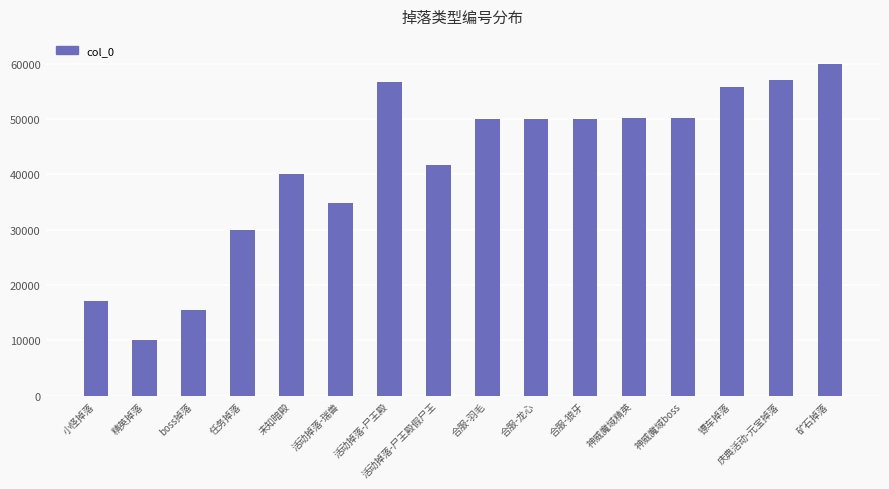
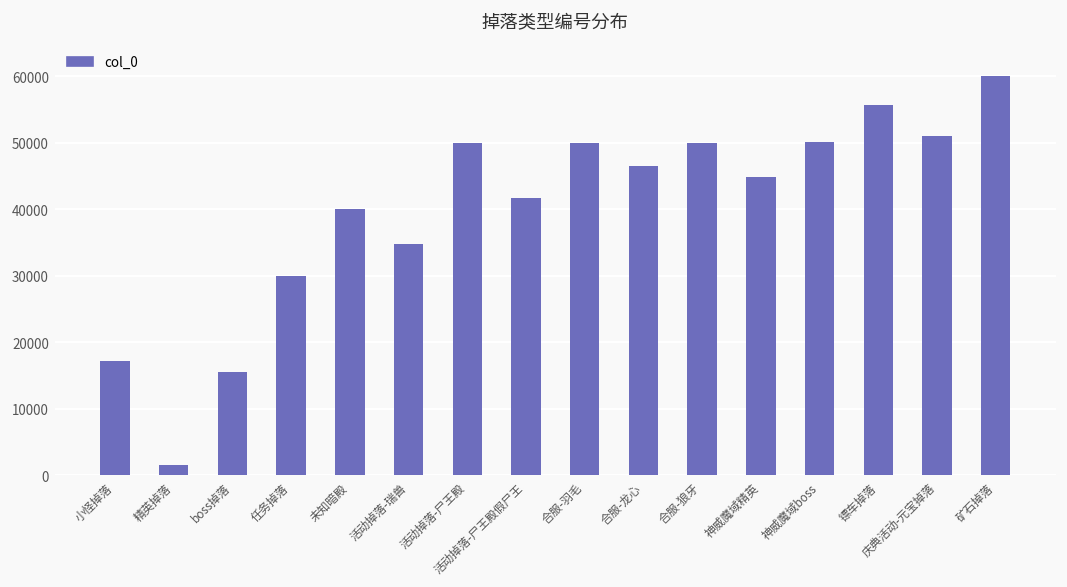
精英掉落: 10000 -> 2000
活动掉落-尸王殿: 57000 -> 50000
合服-龙心: 50000 -> 46000
神威魔域精英: 50000 -> 45000
庆典活动-元宝掉落: 57000 -> 51000
